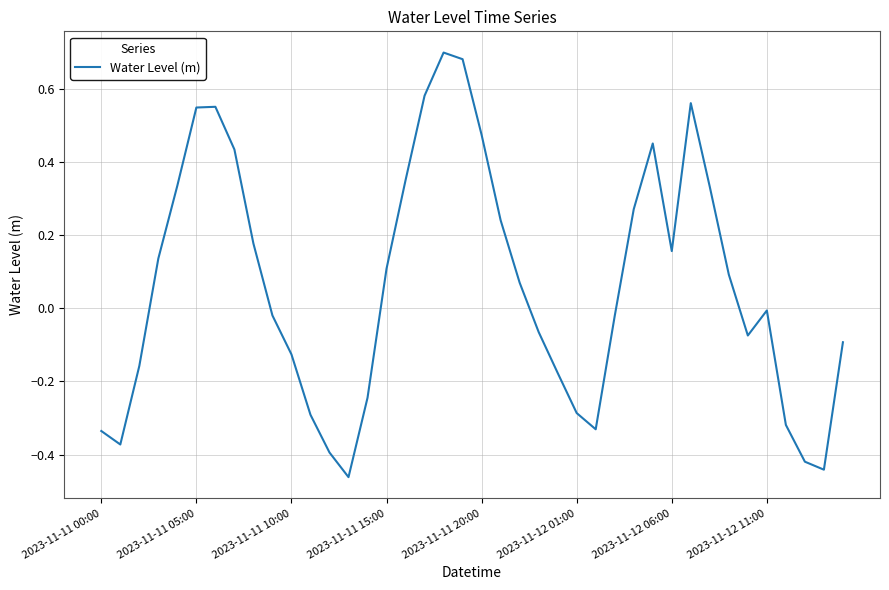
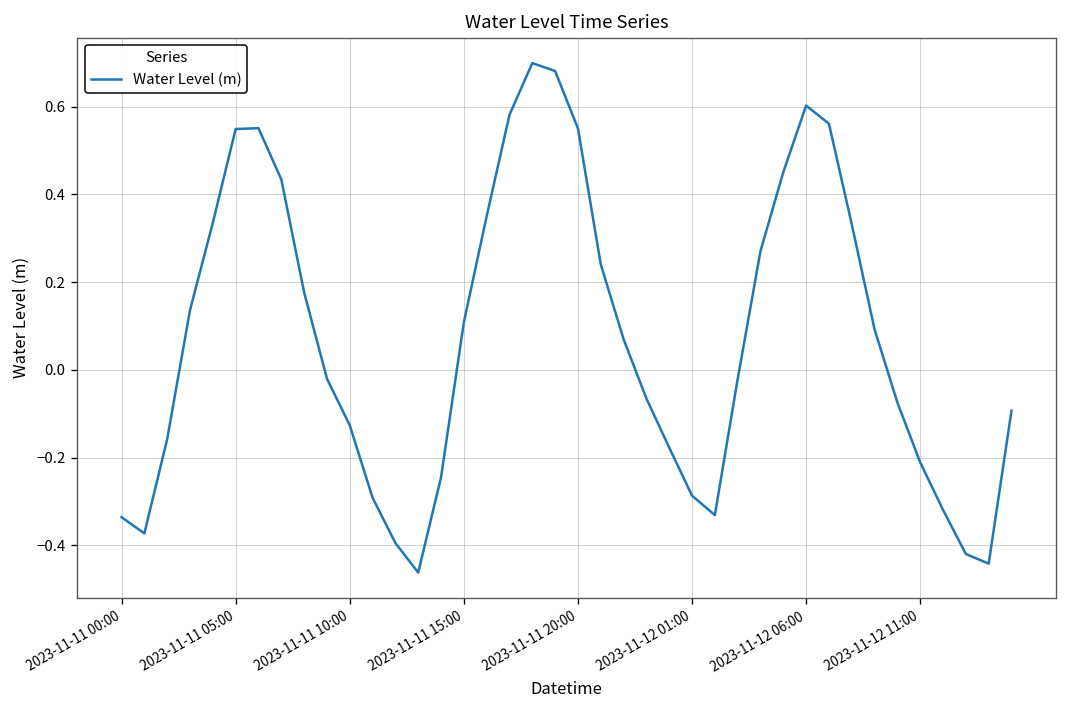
2023-11-11 20:00: 0.47 -> 0.55
2023-11-12 06:00: 0.16 -> 0.60
2023-11-12 11:00: -0.01 -> -0.21
